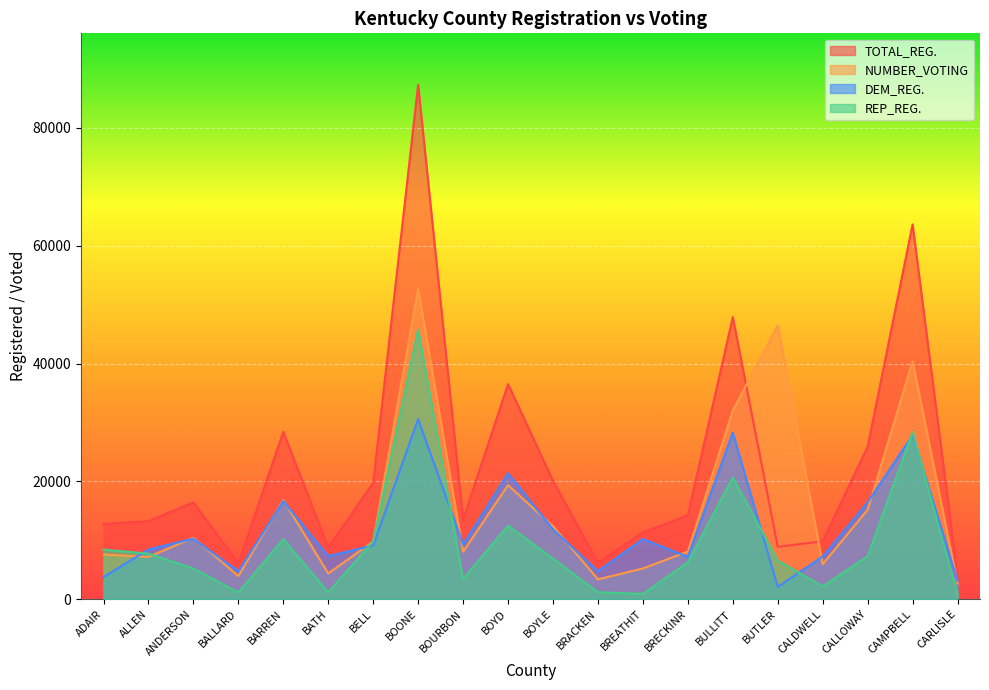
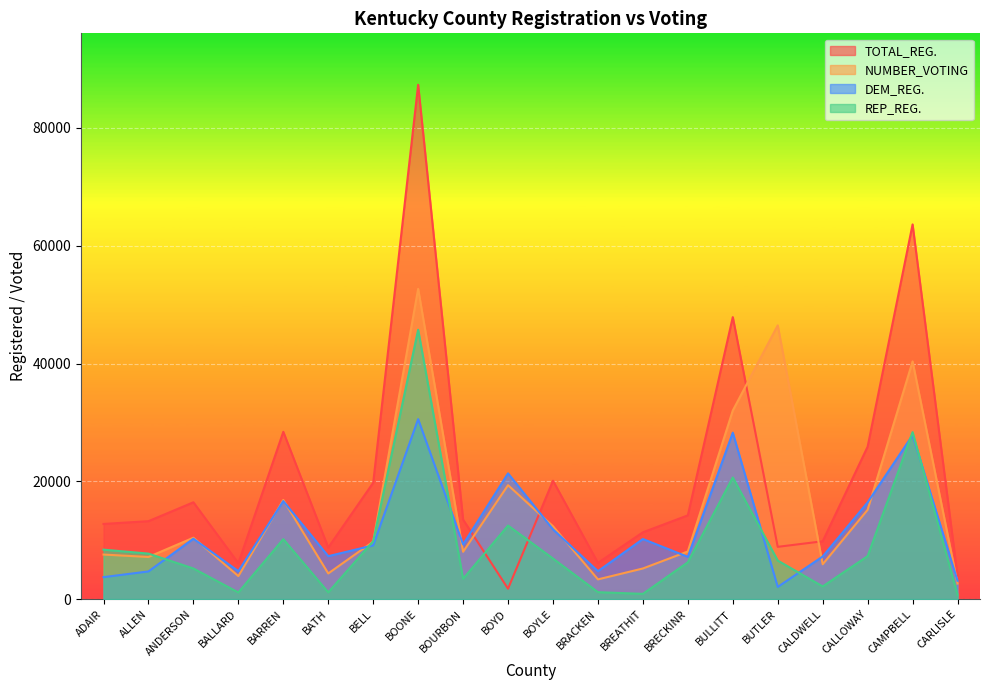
DEM_REG., ALLEN: 8000 -> 5000
TOTAL_REG., BOYD: 36000 -> 2000
